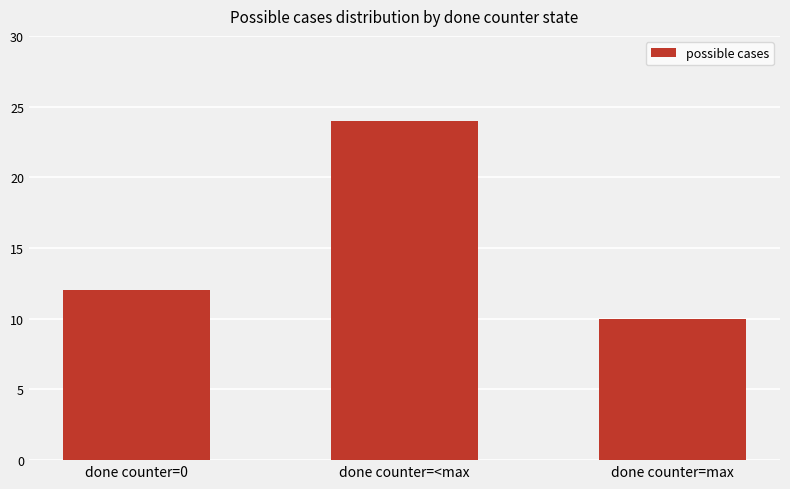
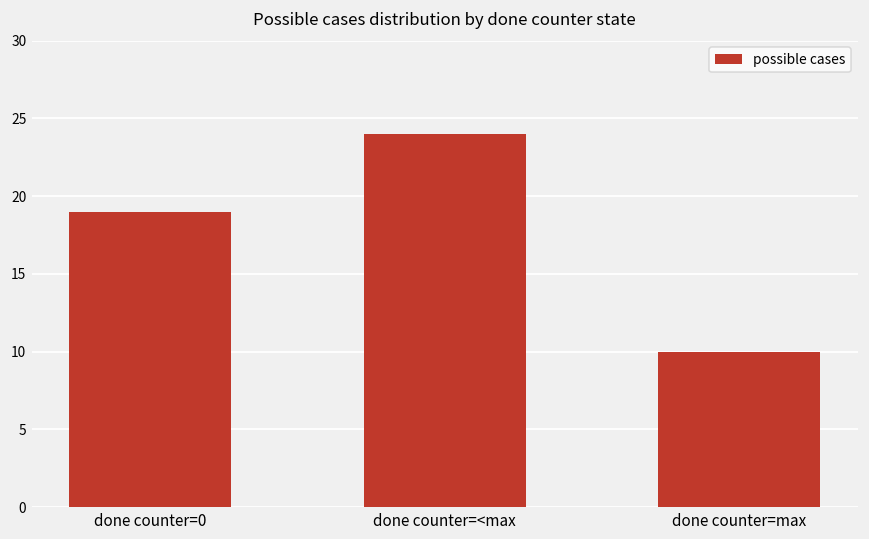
done counter=0: 12 -> 19
